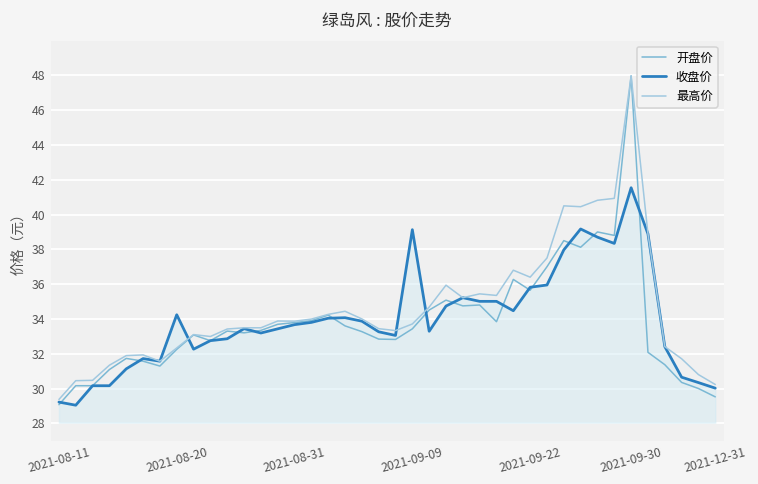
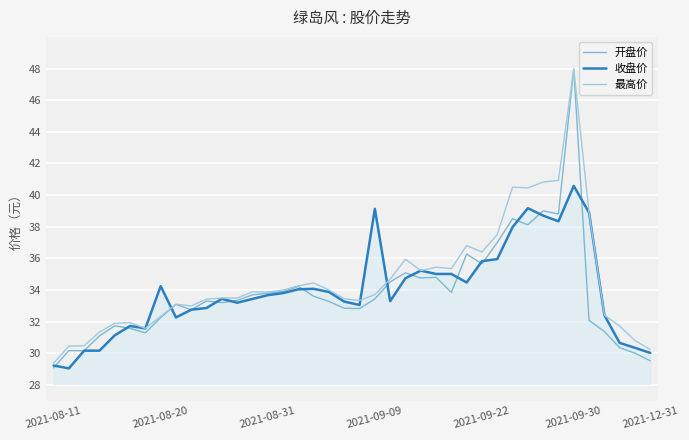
收盘价, 2021-09-30: 41.5 -> 40.6
